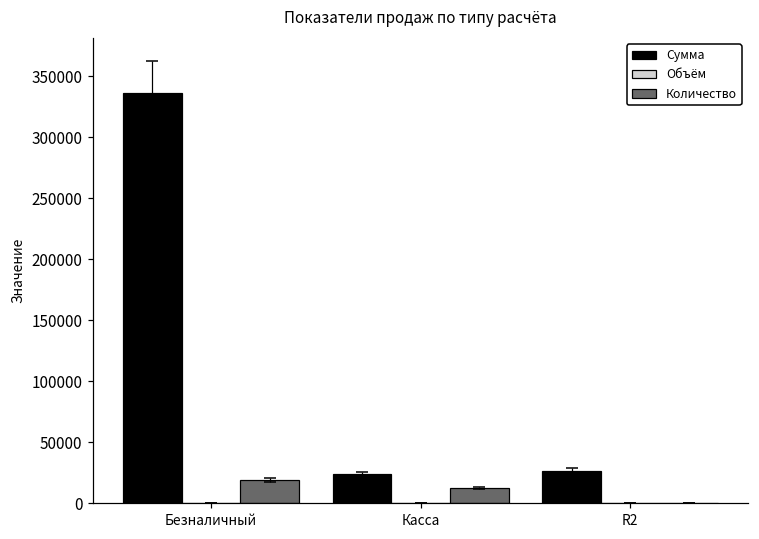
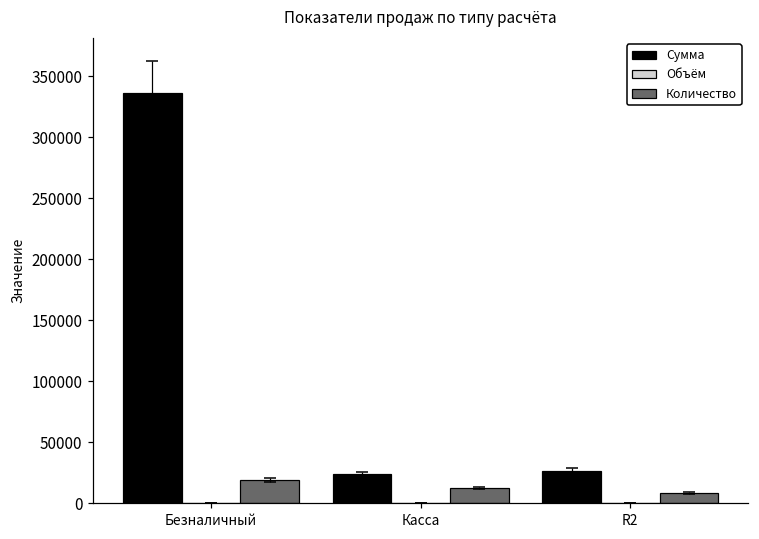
Количество, R2: 0 -> 8000
